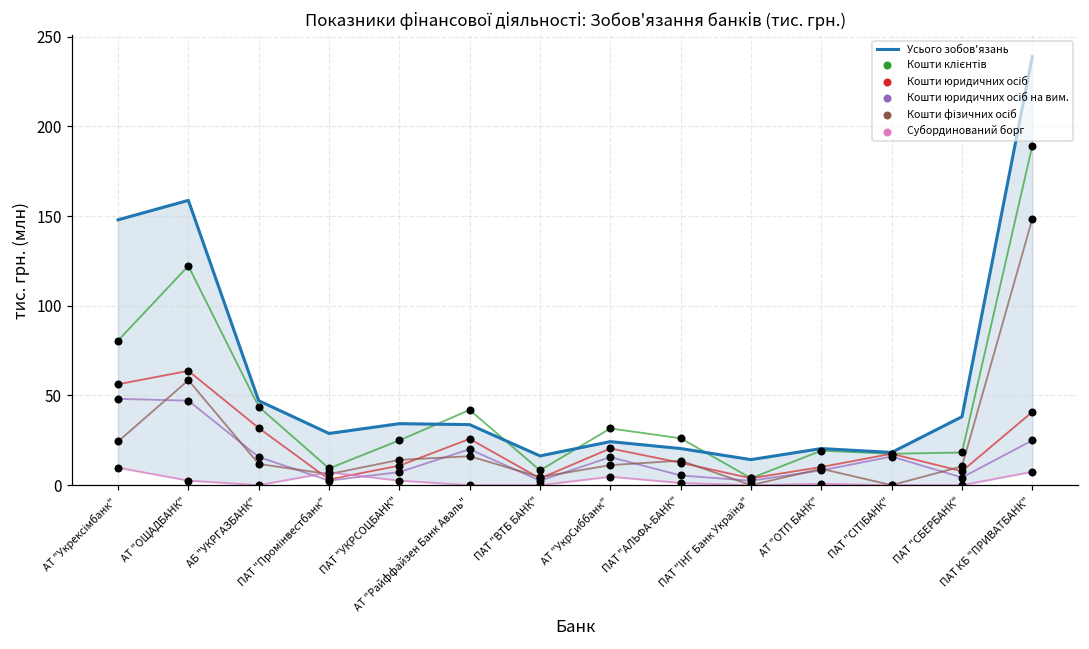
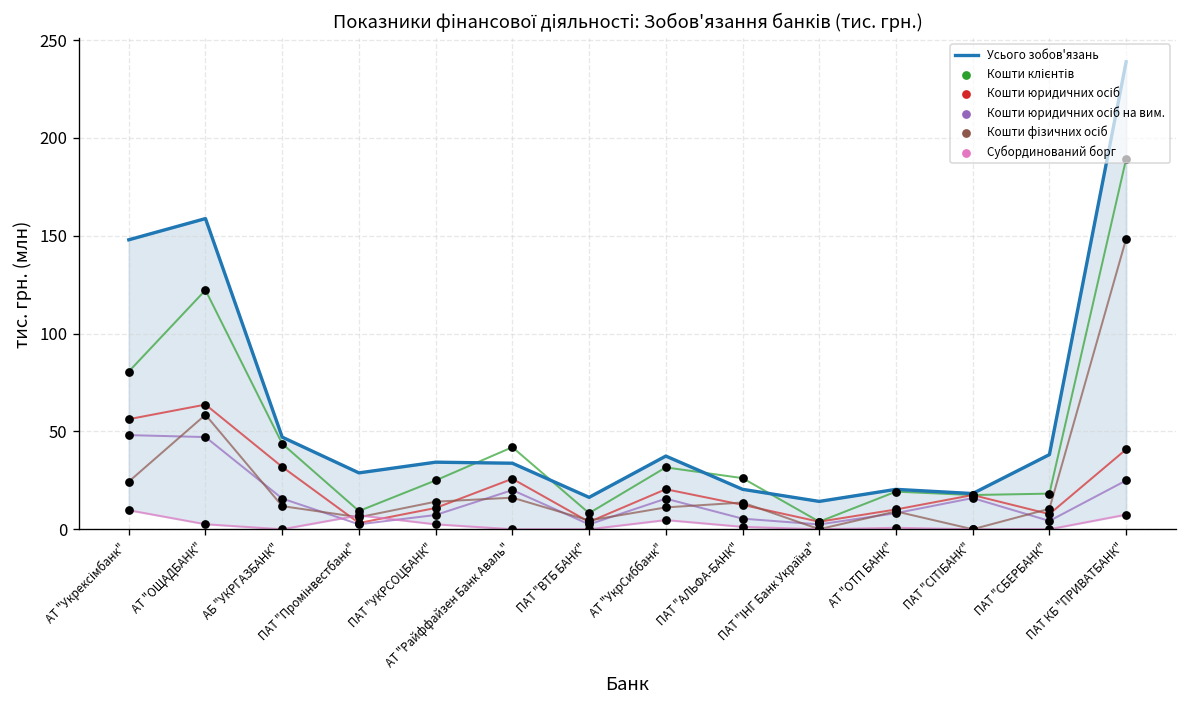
Усього зобов'язань, АТ "УкрСиббанк": 24 -> 37
